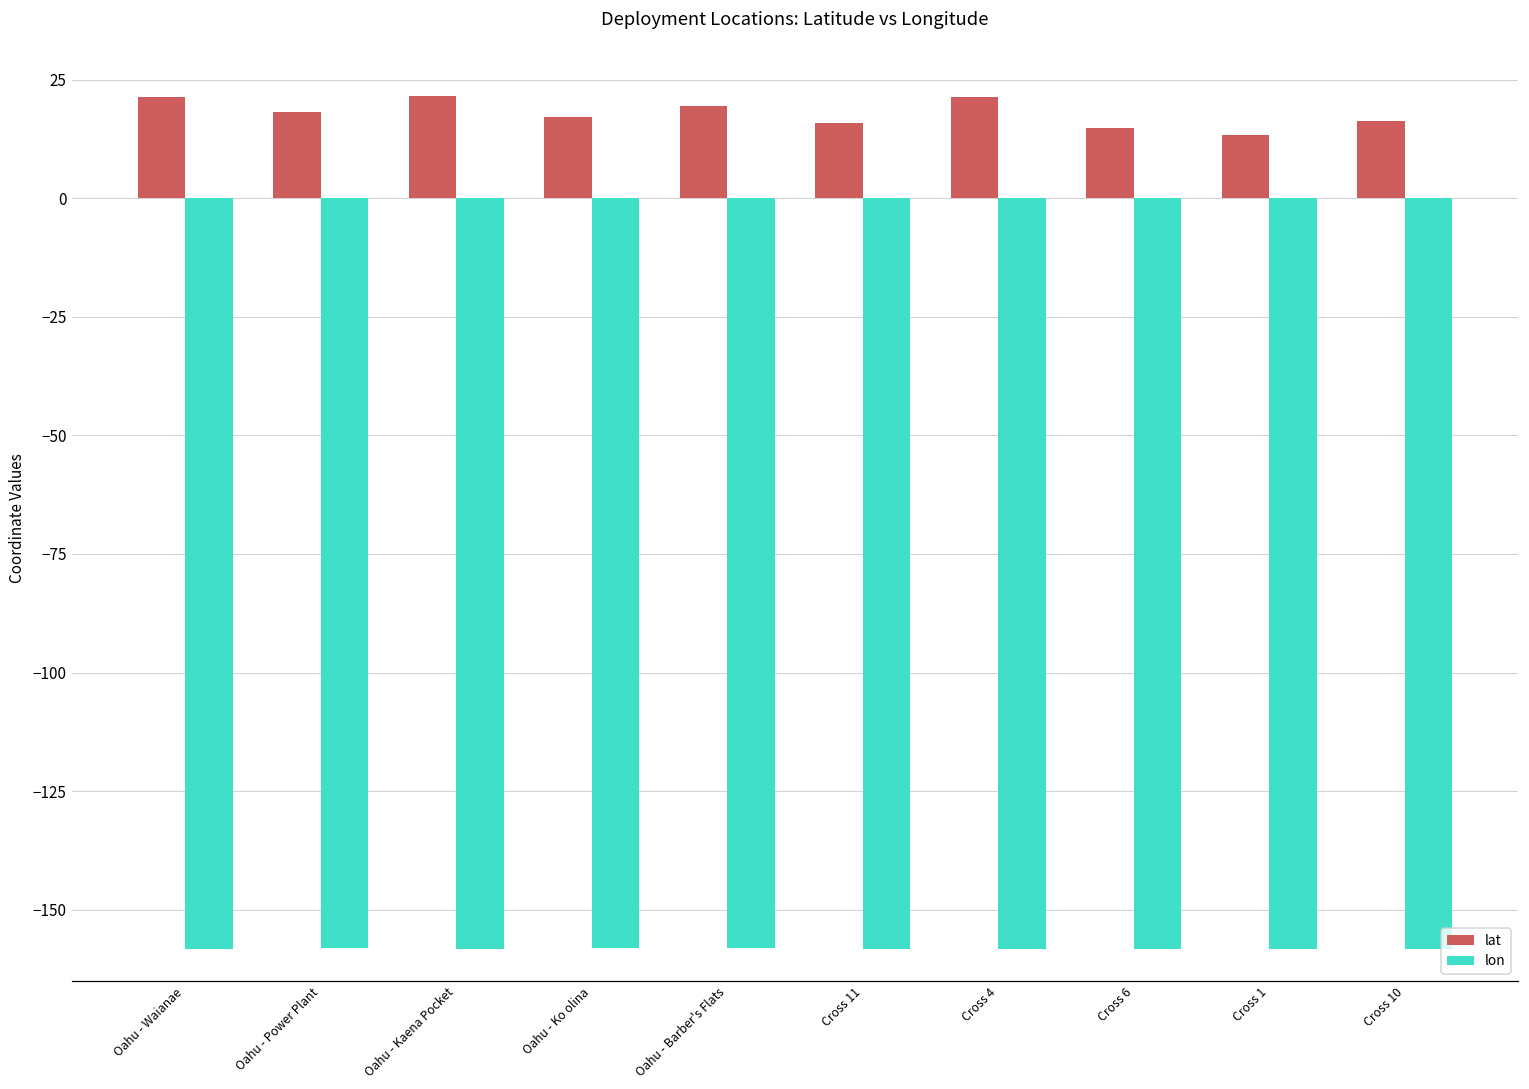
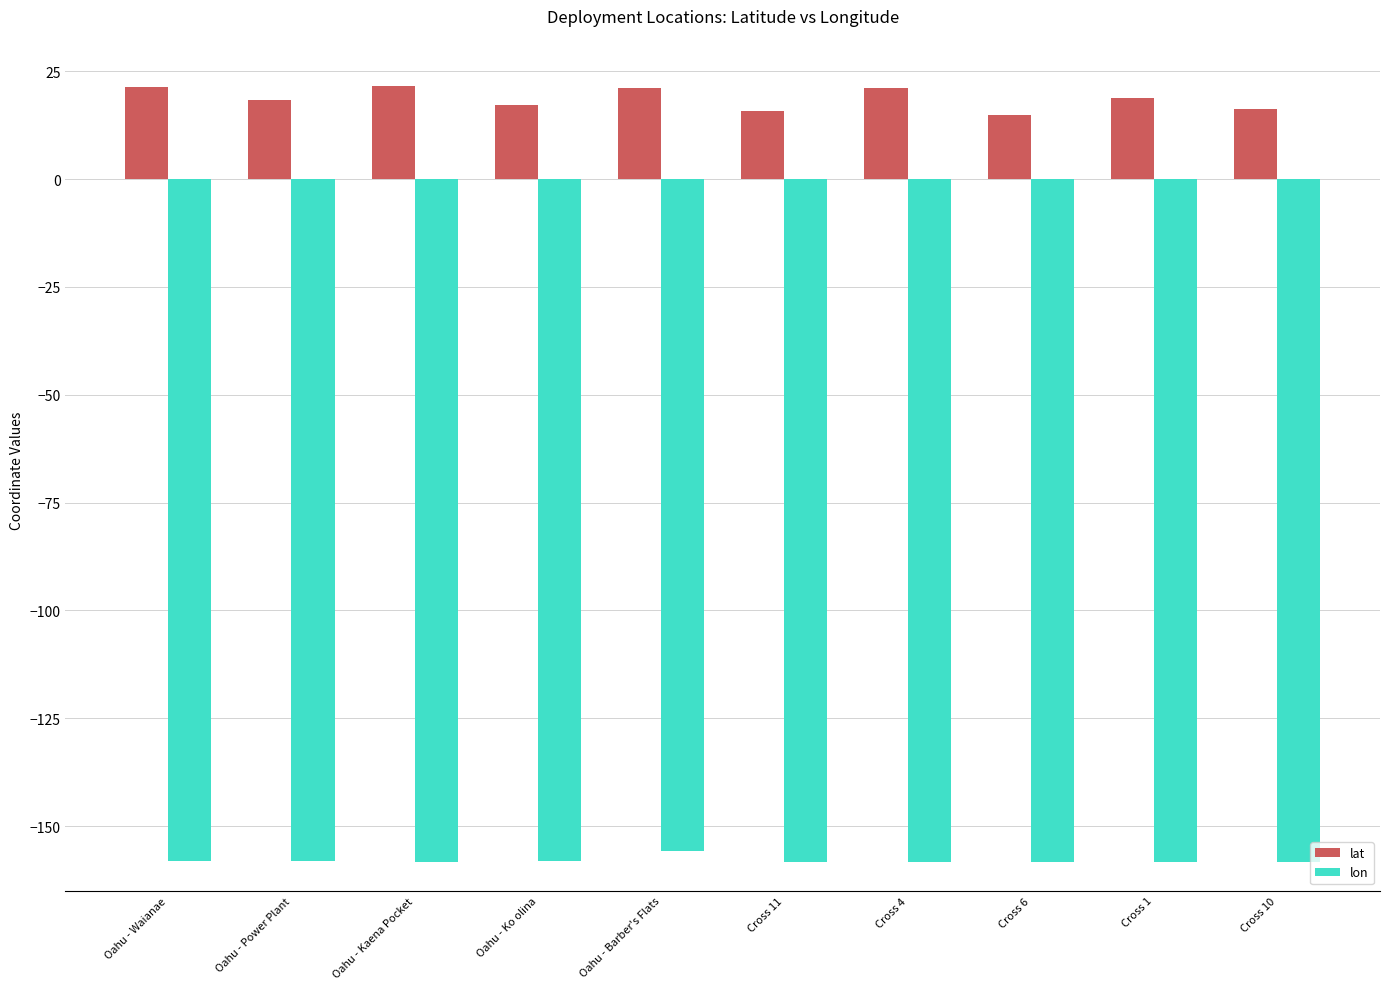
lat, Oahu - Barber's Flats: 19 -> 21
lon, Oahu - Barber's Flats: -158 -> -156
lat, Cross 1: 13 -> 19
